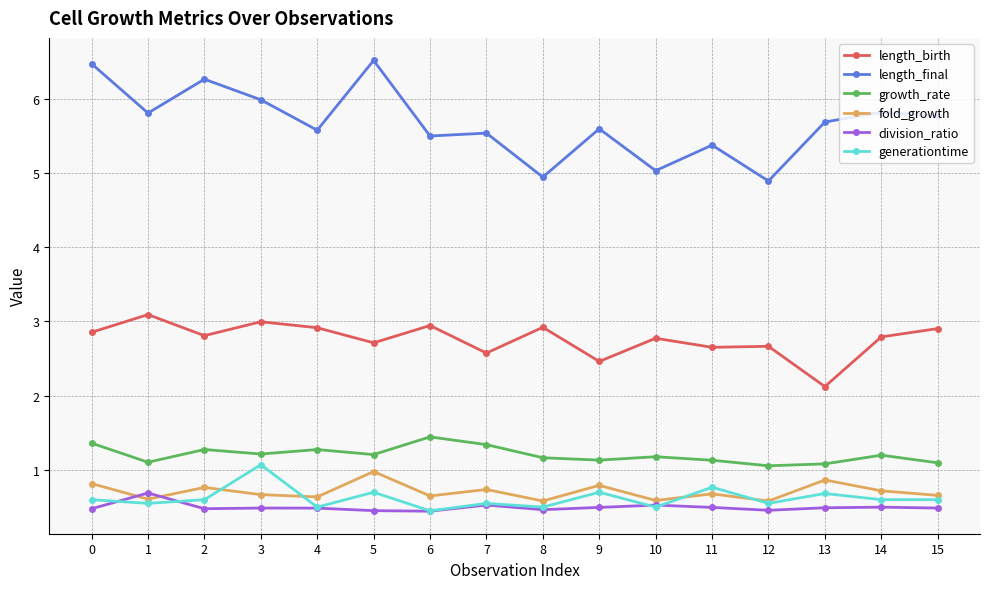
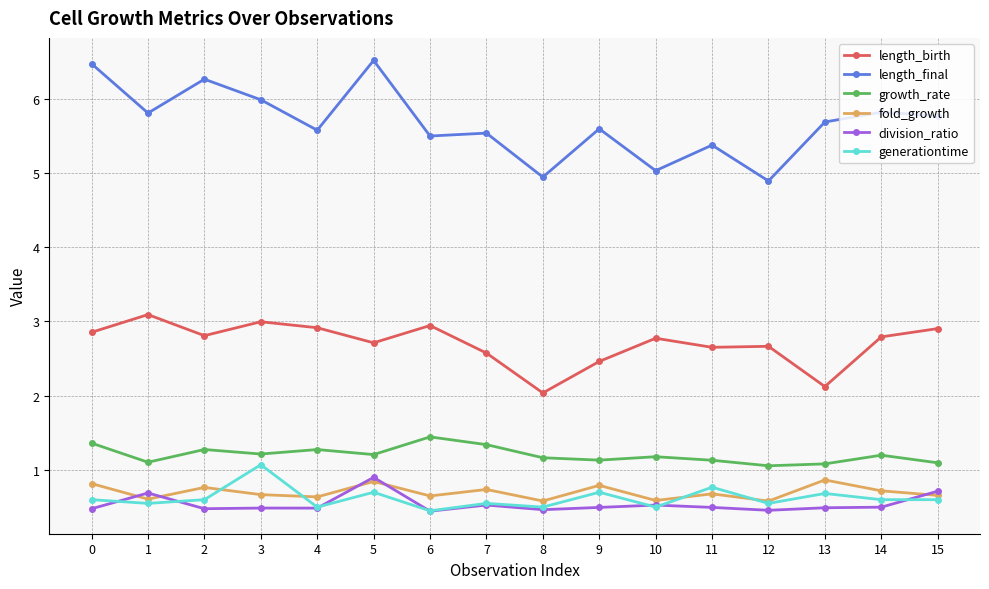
fold_growth, 5: 1.0 -> 0.8
division_ratio, 5: 0.5 -> 0.9
length_birth, 8: 2.9 -> 2.0
division_ratio, 15: 0.5 -> 0.7
